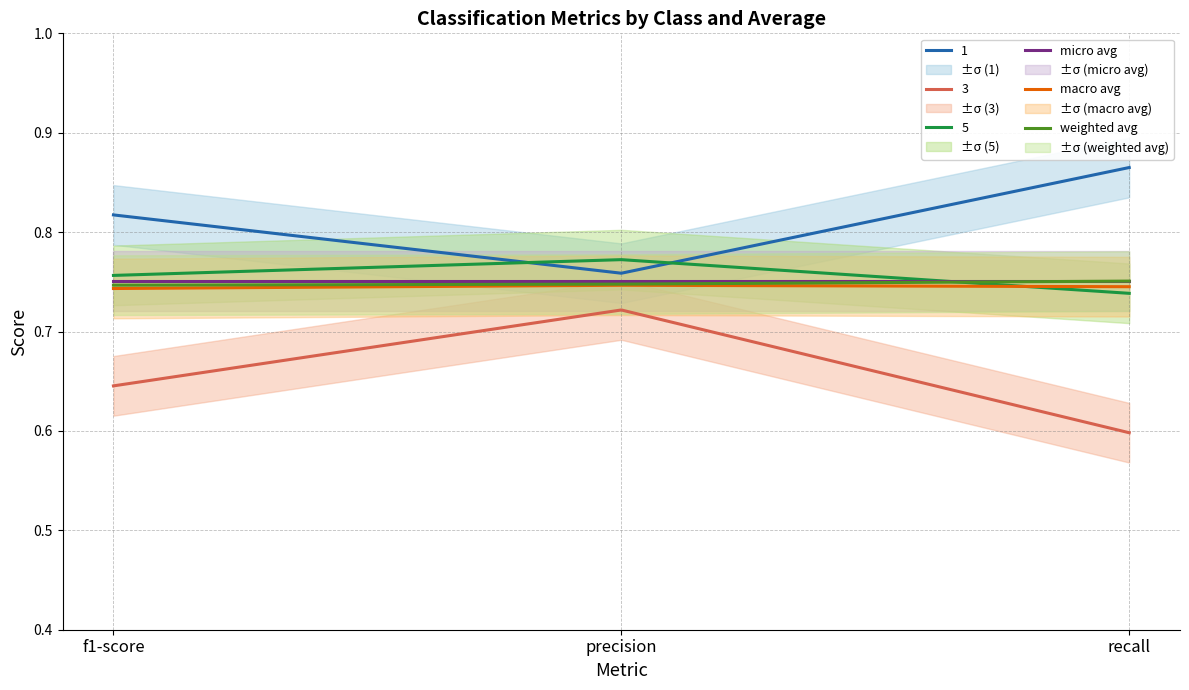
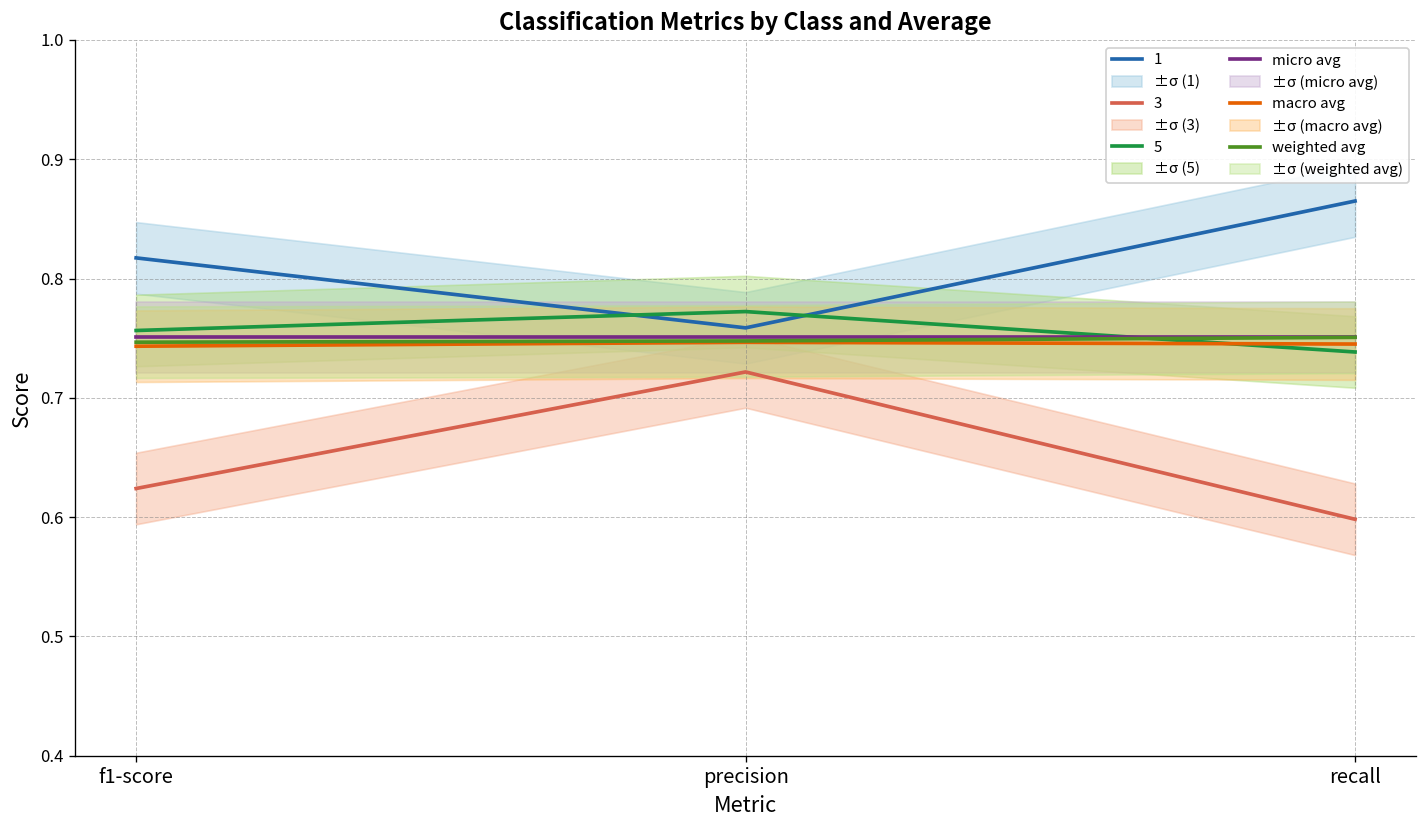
3, f1-score: 0.65 -> 0.62
